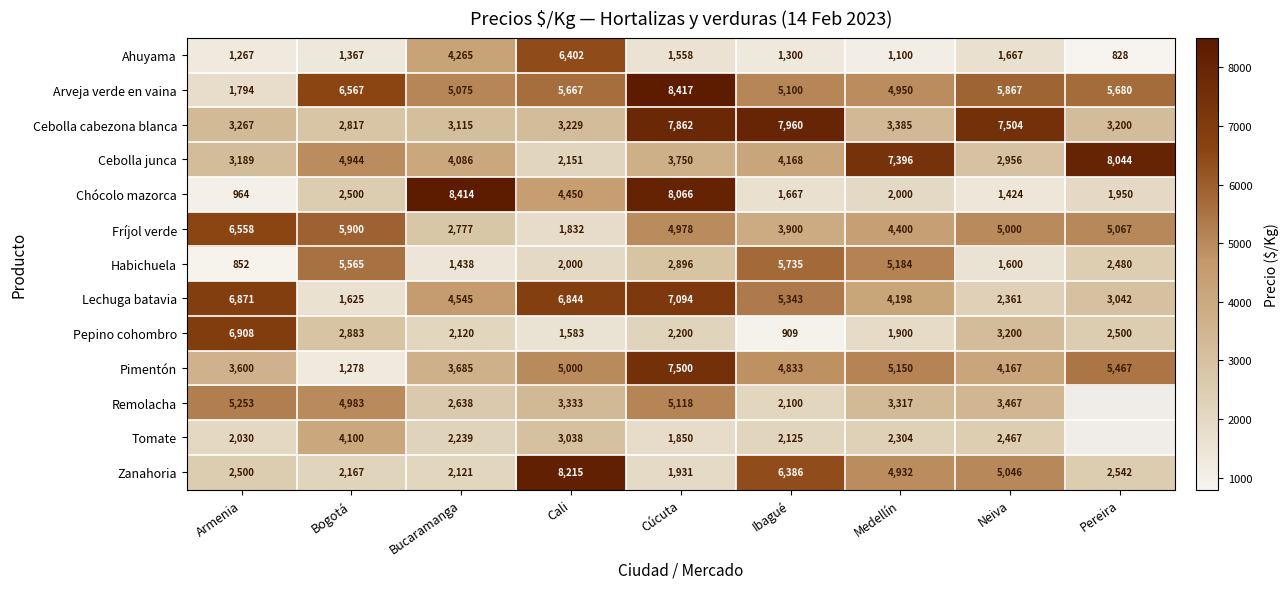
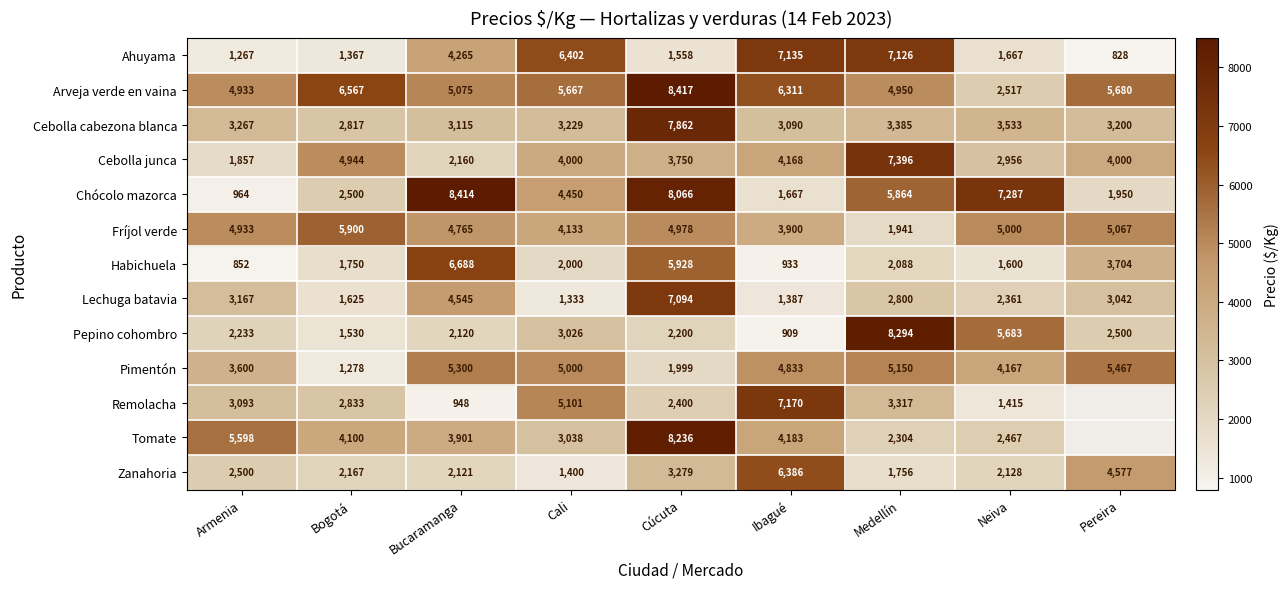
Ahuyama, Ibagué: 1,300 -> 7,135
Ahuyama, Medellín: 1,100 -> 7,126
Arveja verde en vaina, Armenia: 1,794 -> 4,933
Arveja verde en vaina, Ibagué: 5,100 -> 6,311
Arveja verde en vaina, Neiva: 5,867 -> 2,517
Cebolla cabezona blanca, Ibagué: 7,960 -> 3,090
Cebolla cabezona blanca, Neiva: 7,504 -> 3,533
Cebolla junca, Armenia: 3,189 -> 1,857
Cebolla junca, Bucaramanga: 4,086 -> 2,160
Cebolla junca, Cali: 2,151 -> 4,000
Cebolla junca, Pereira: 8,044 -> 4,000
Chócolo mazorca, Medellín: 2,000 -> 5,864
Chócolo mazorca, Neiva: 1,424 -> 7,287
Fríjol verde, Armenia: 6,558 -> 4,933
Fríjol verde, Bucaramanga: 2,777 -> 4,765
Fríjol verde, Cali: 1,832 -> 4,133
Fríjol verde, Medellín: 4,400 -> 1,941
Habichuela, Bogotá: 5,565 -> 1,750
Habichuela, Bucaramanga: 1,438 -> 6,688
Habichuela, Cúcuta: 2,896 -> 5,928
Habichuela, Ibagué: 5,735 -> 933
Habichuela, Medellín: 5,184 -> 2,088
Habichuela, Pereira: 2,480 -> 3,704
Lechuga batavia, Armenia: 6,871 -> 3,167
Lechuga batavia, Cali: 6,844 -> 1,333
Lechuga batavia, Ibagué: 5,343 -> 1,387
Lechuga batavia, Medellín: 4,198 -> 2,800
Pepino cohombro, Armenia: 6,908 -> 2,233
Pepino cohombro, Bogotá: 2,883 -> 1,530
Pepino cohombro, Cali: 1,583 -> 3,026
Pepino cohombro, Medellín: 1,900 -> 8,294
Pepino cohombro, Neiva: 3,200 -> 5,683
Pimentón, Bucaramanga: 3,685 -> 5,300
Pimentón, Cúcuta: 7,500 -> 1,999
Remolacha, Armenia: 5,253 -> 3,093
Remolacha, Bogotá: 4,983 -> 2,833
Remolacha, Bucaramanga: 2,638 -> 948
Remolacha, Cali: 3,333 -> 5,101
Remolacha, Cúcuta: 5,118 -> 2,400
Remolacha, Ibagué: 2,100 -> 7,170
Remolacha, Neiva: 3,467 -> 1,415
Tomate, Armenia: 2,030 -> 5,598
Tomate, Bucaramanga: 2,239 -> 3,901
Tomate, Cúcuta: 1,850 -> 8,236
Tomate, Ibagué: 2,125 -> 4,183
Zanahoria, Cali: 8,215 -> 1,400
Zanahoria, Cúcuta: 1,931 -> 3,279
Zanahoria, Medellín: 4,932 -> 1,756
Zanahoria, Neiva: 5,046 -> 2,128
Zanahoria, Pereira: 2,542 -> 4,577
